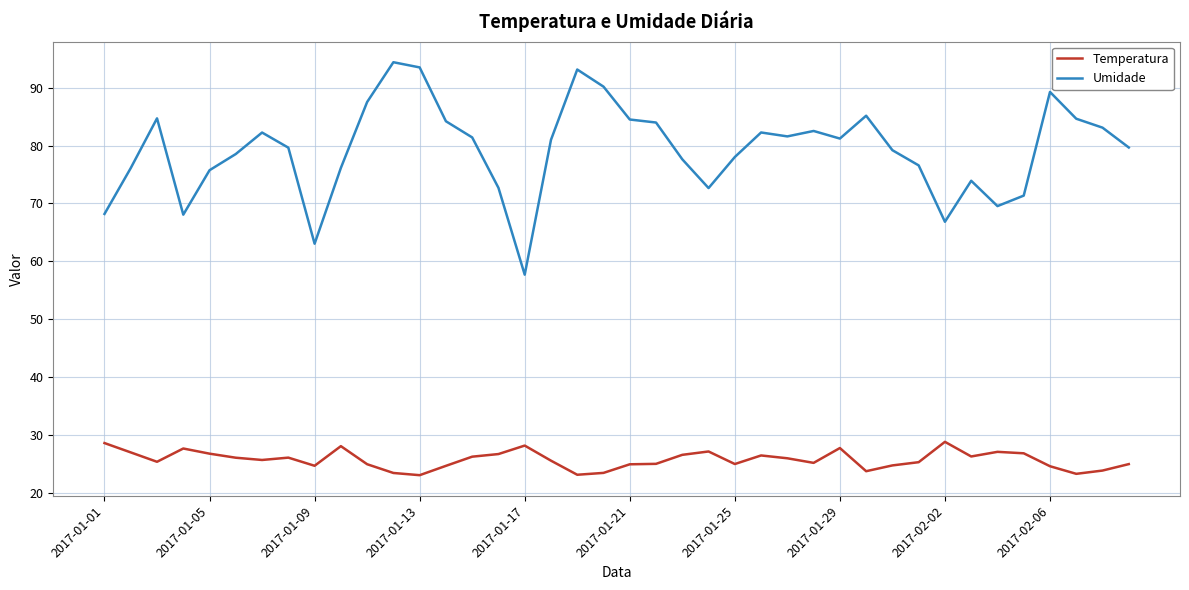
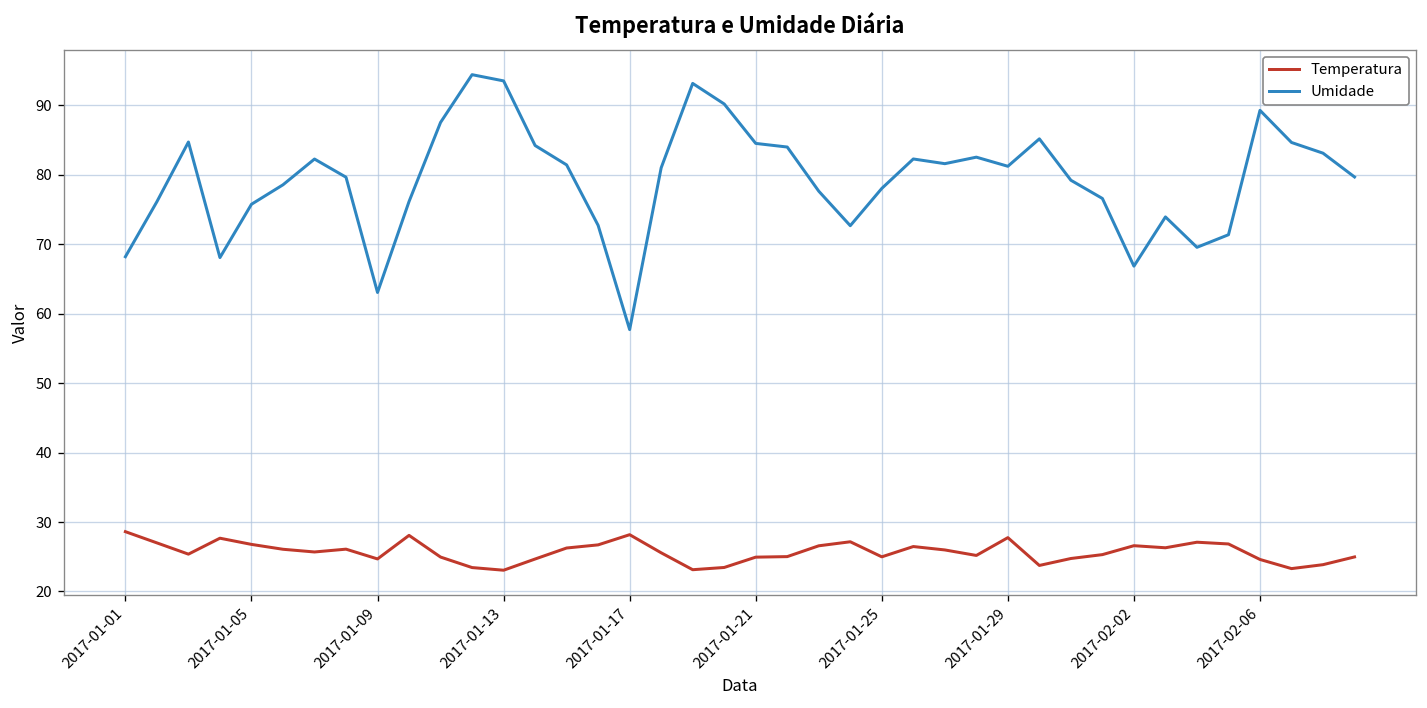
Temperatura, 2017-02-02: 29 -> 27
